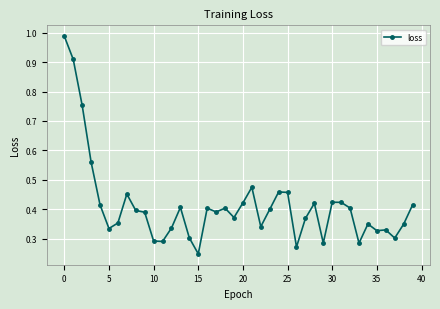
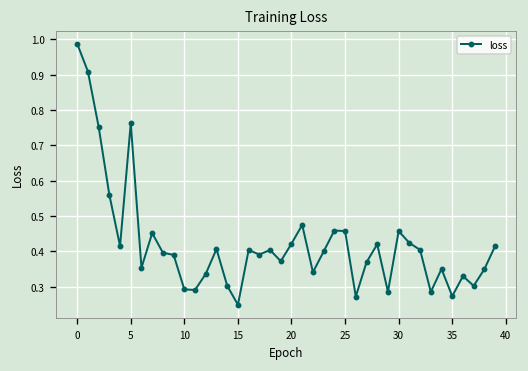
5: 0.33 -> 0.76
30: 0.42 -> 0.46
35: 0.33 -> 0.27
